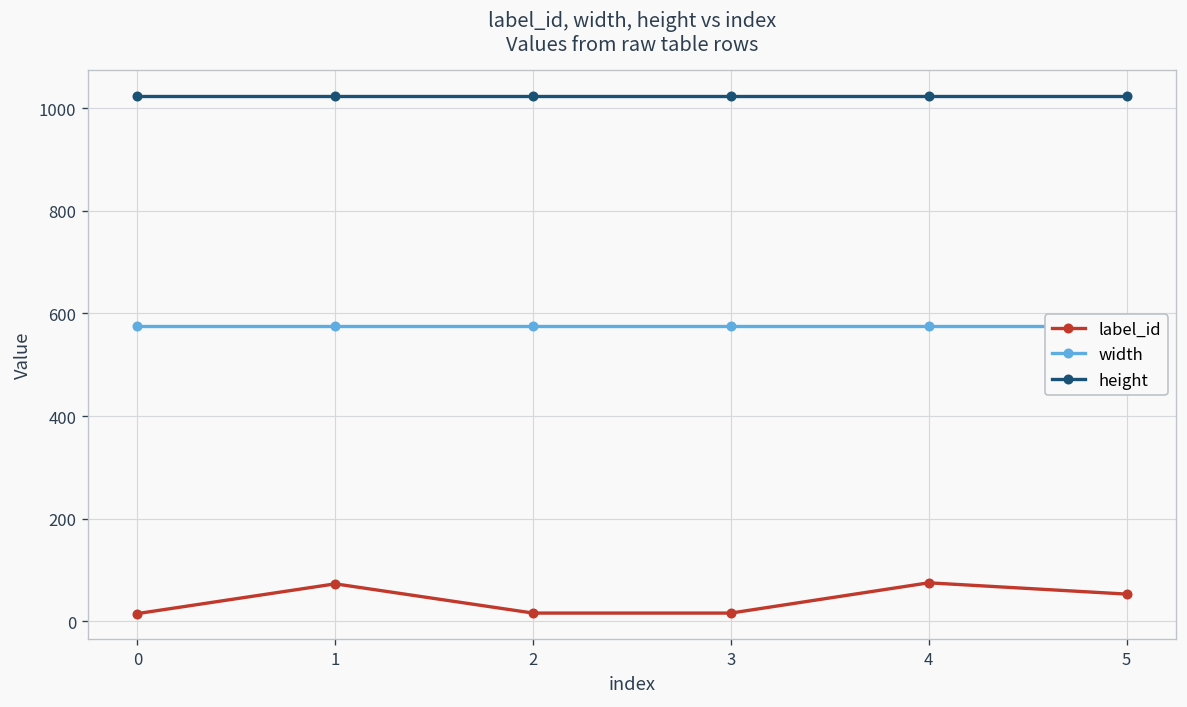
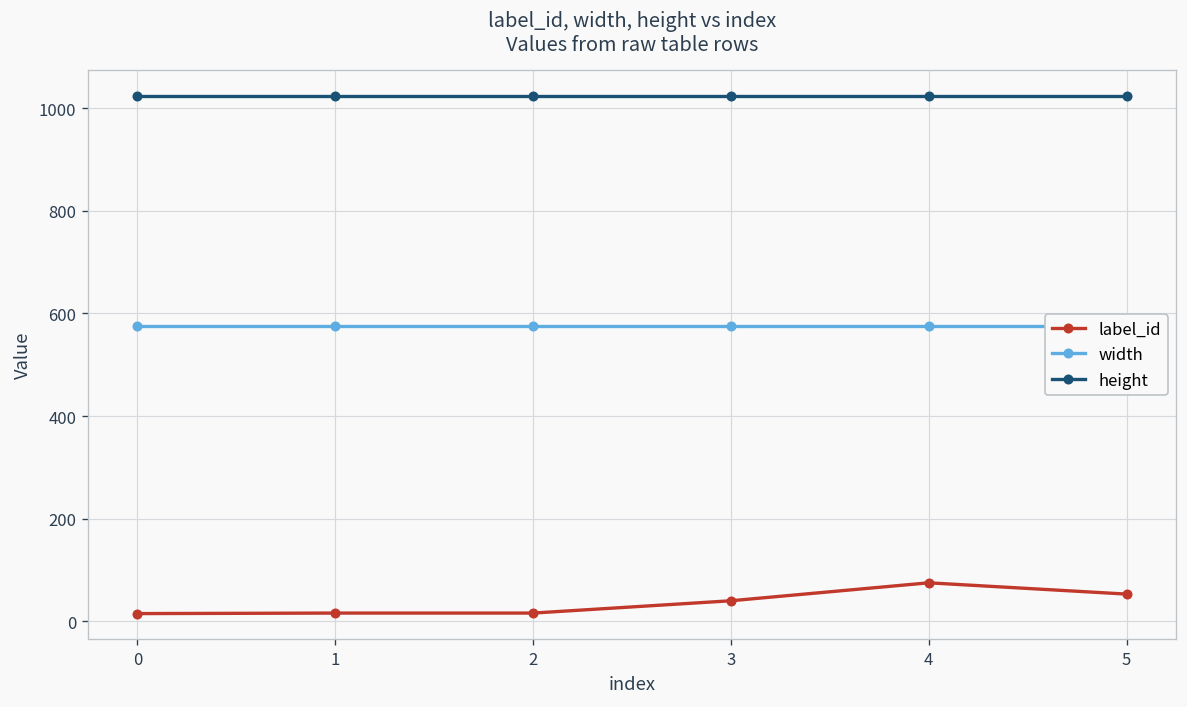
label_id, 1: 70 -> 20
label_id, 3: 20 -> 40
